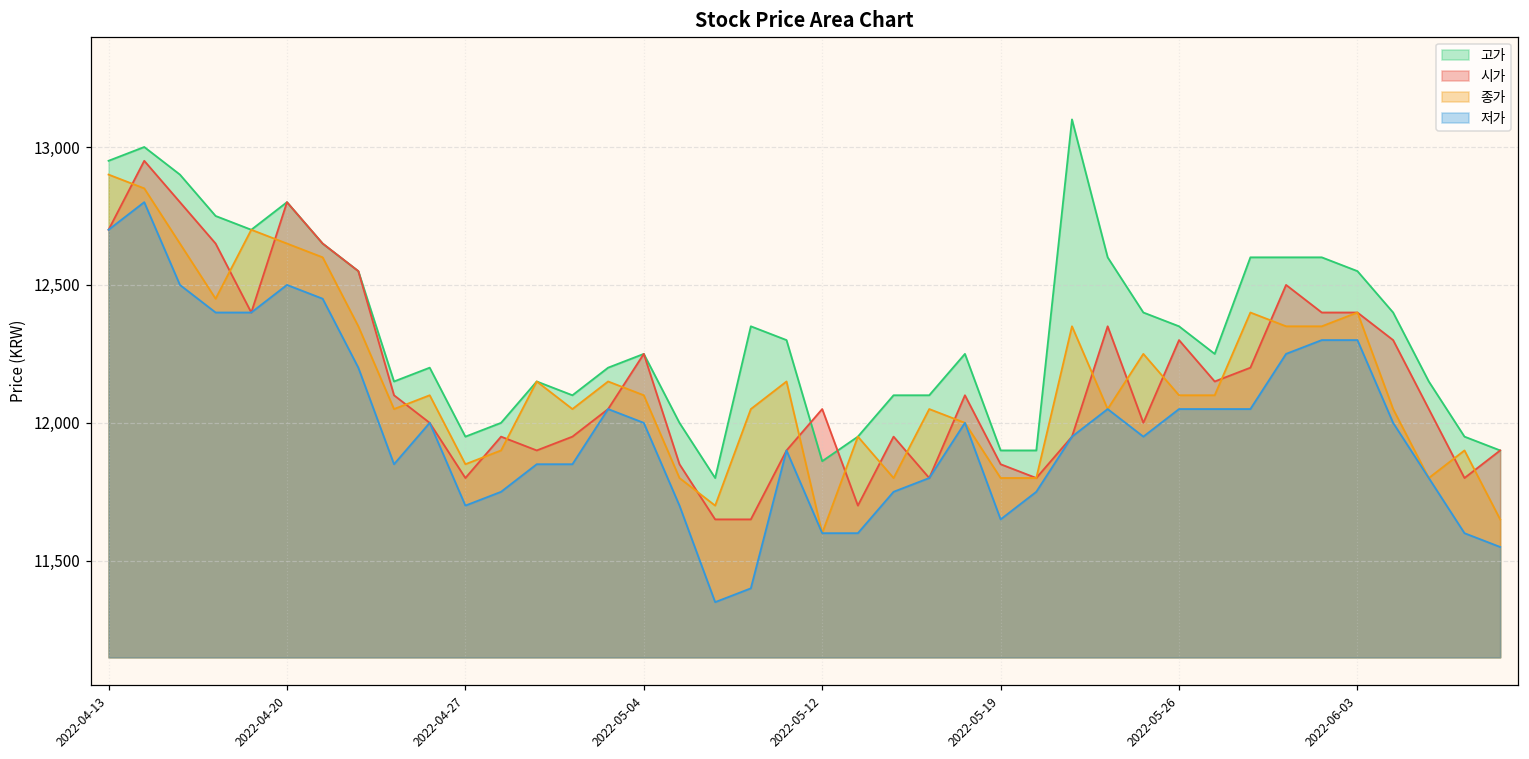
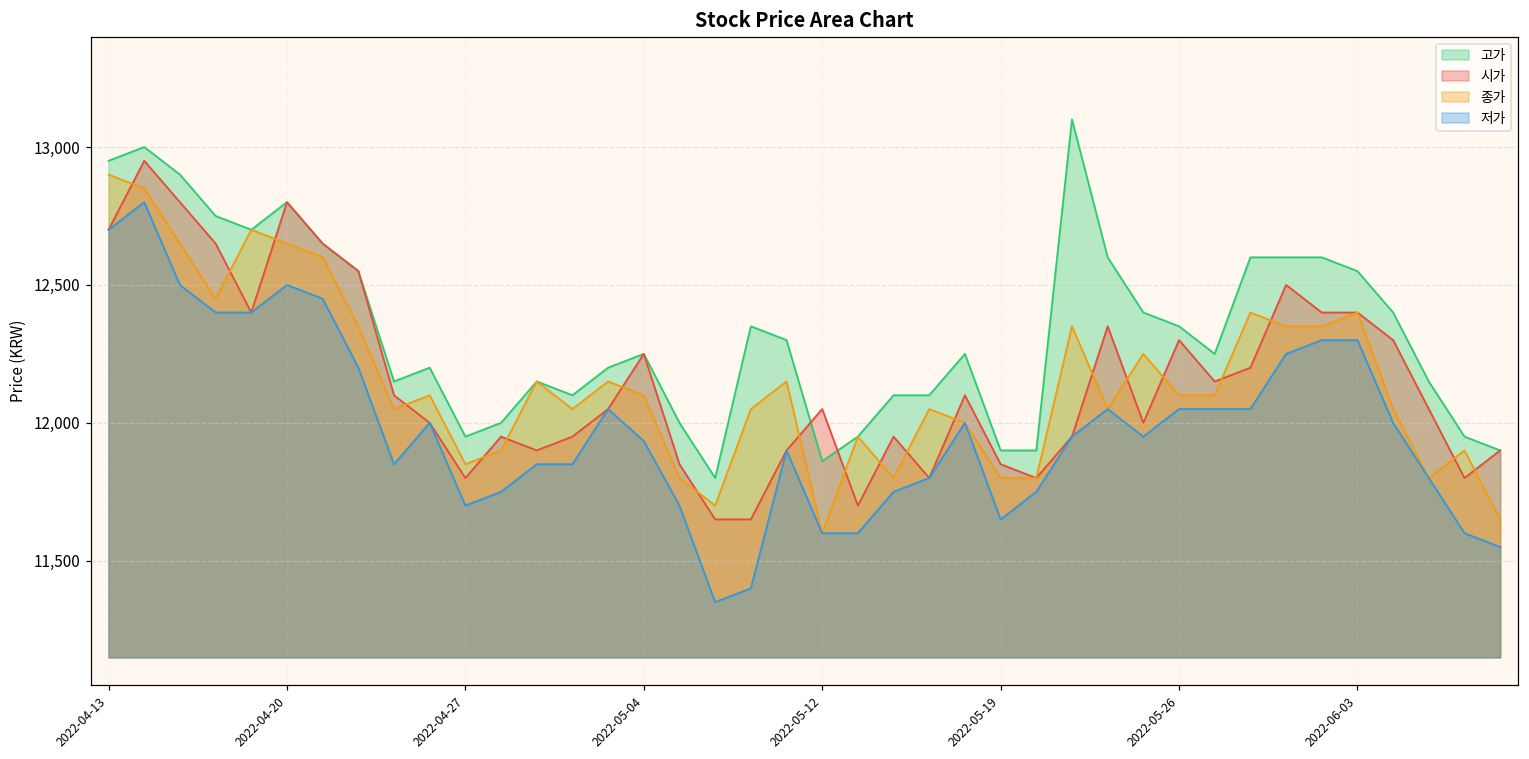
저가, 2022-05-04: 12,000 -> 11,930
